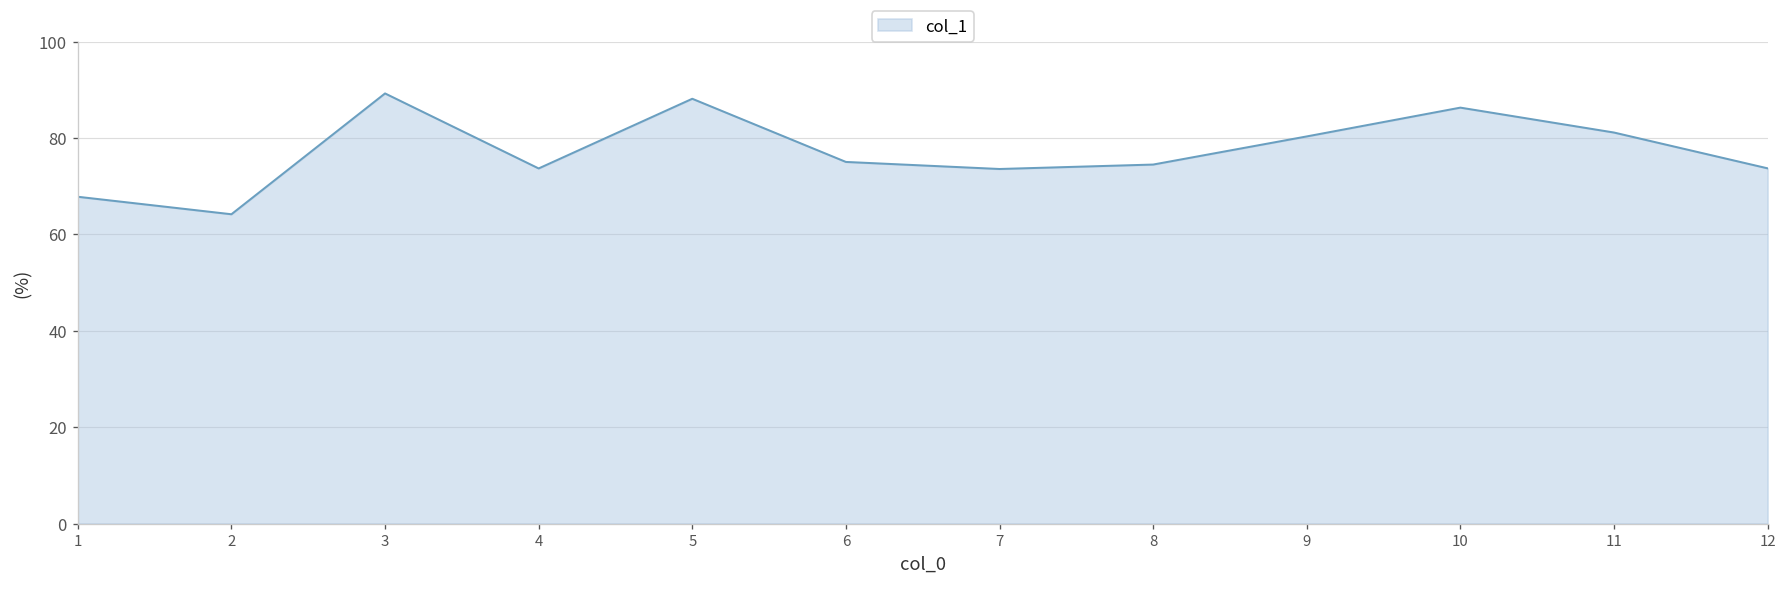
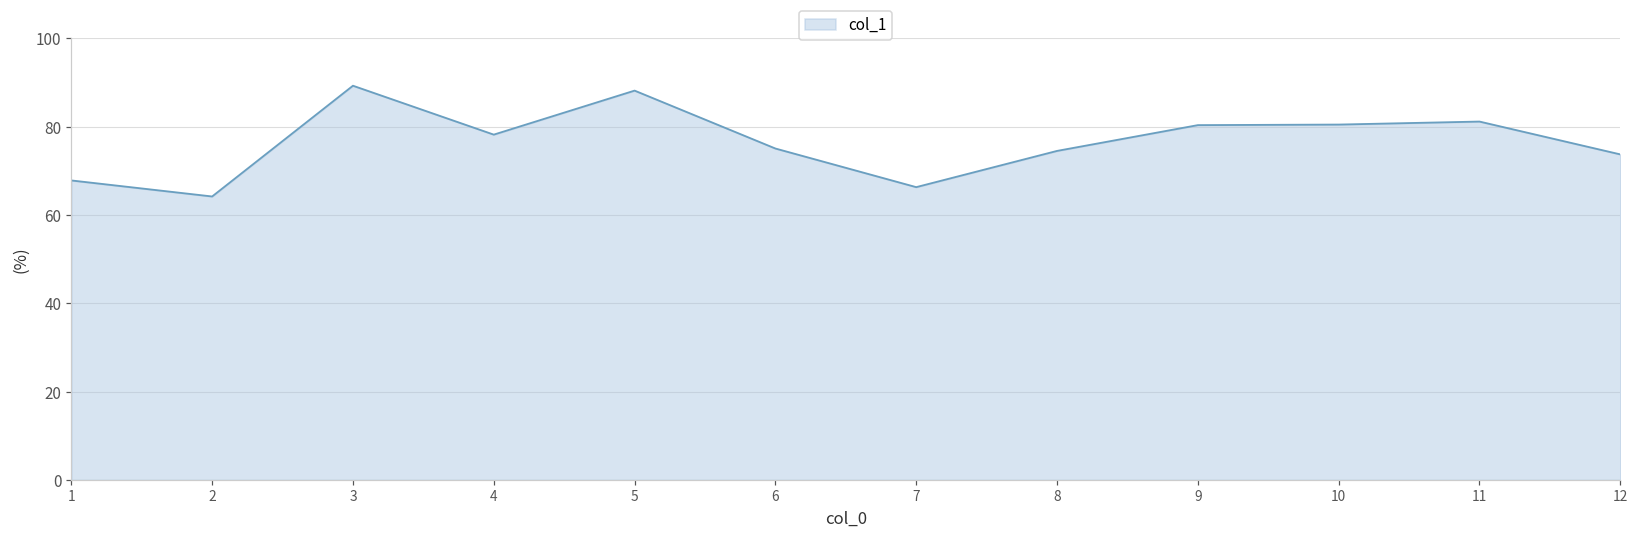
4: 74 -> 78
7: 74 -> 66
10: 86 -> 80
